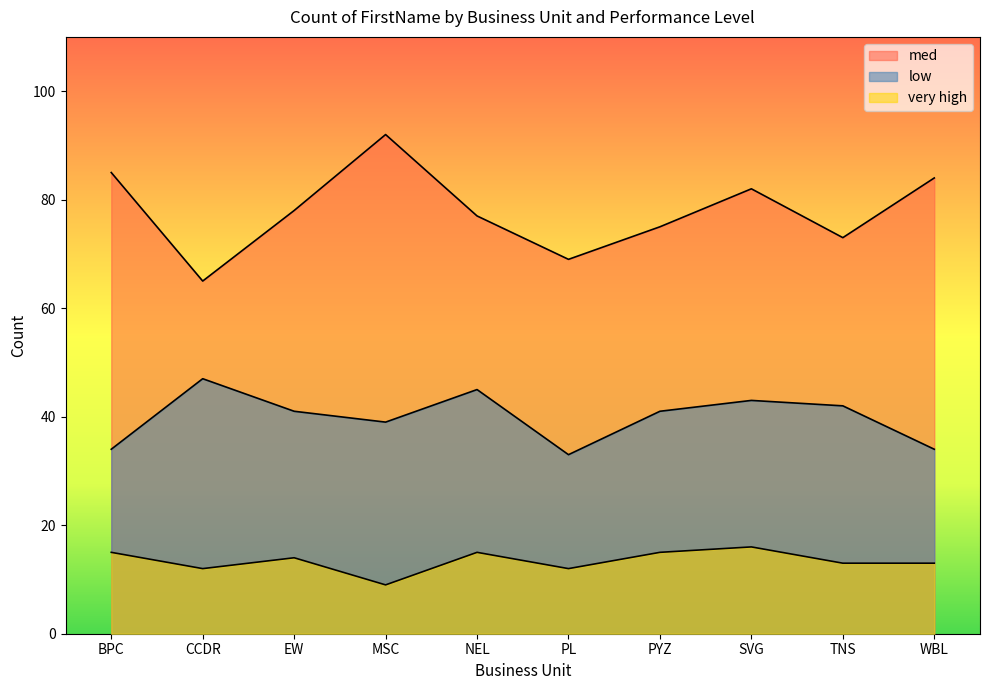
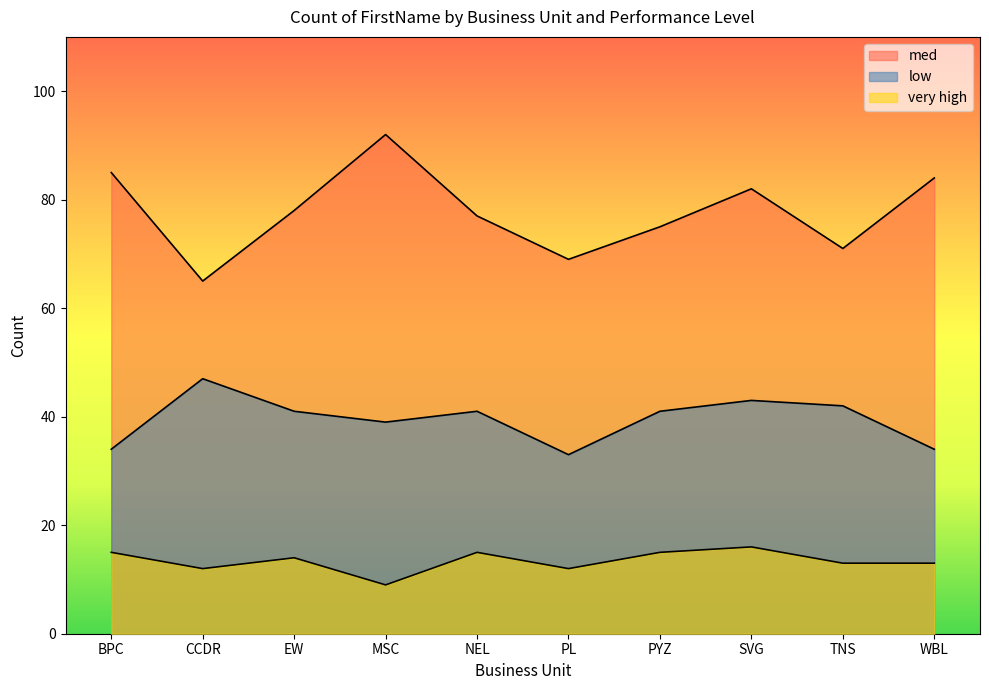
low, NEL: 45 -> 41
med, TNS: 73 -> 71
